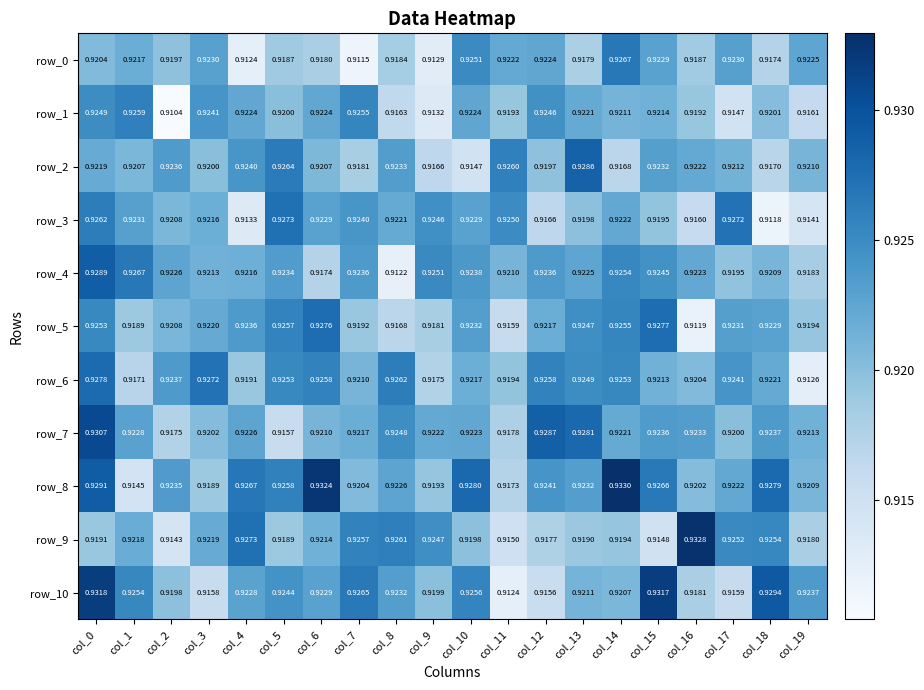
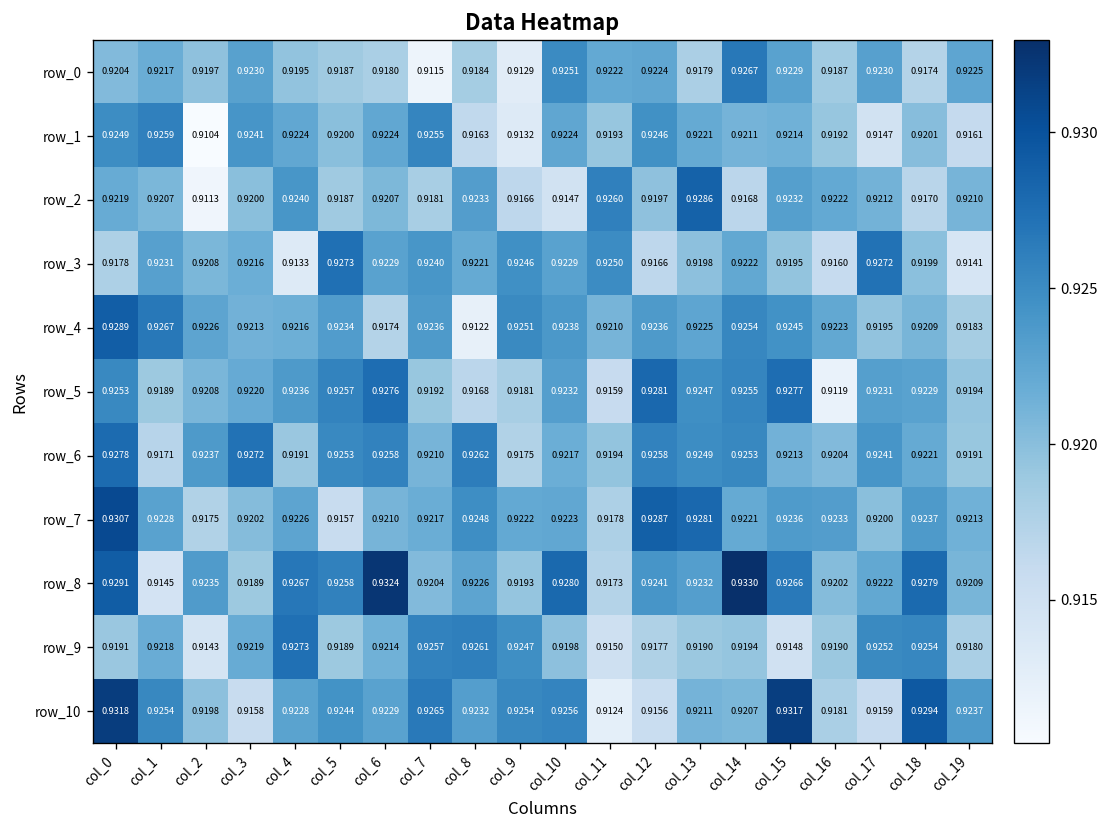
row_0, col_4: 0.9124 -> 0.9195
row_2, col_2: 0.9236 -> 0.9113
row_2, col_5: 0.9264 -> 0.9187
row_3, col_0: 0.9262 -> 0.9178
row_3, col_18: 0.9118 -> 0.9199
row_5, col_12: 0.9217 -> 0.9281
row_6, col_19: 0.9126 -> 0.9191
row_9, col_16: 0.9328 -> 0.9190
row_10, col_9: 0.9199 -> 0.9254
